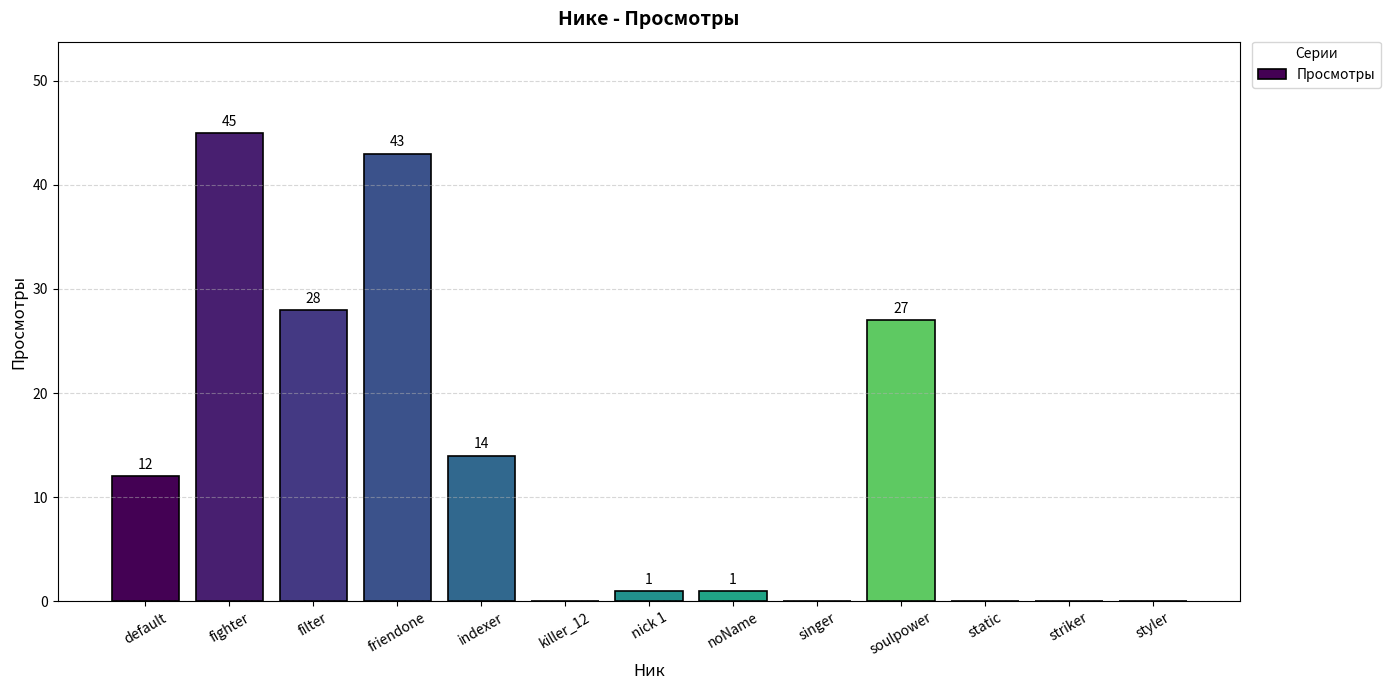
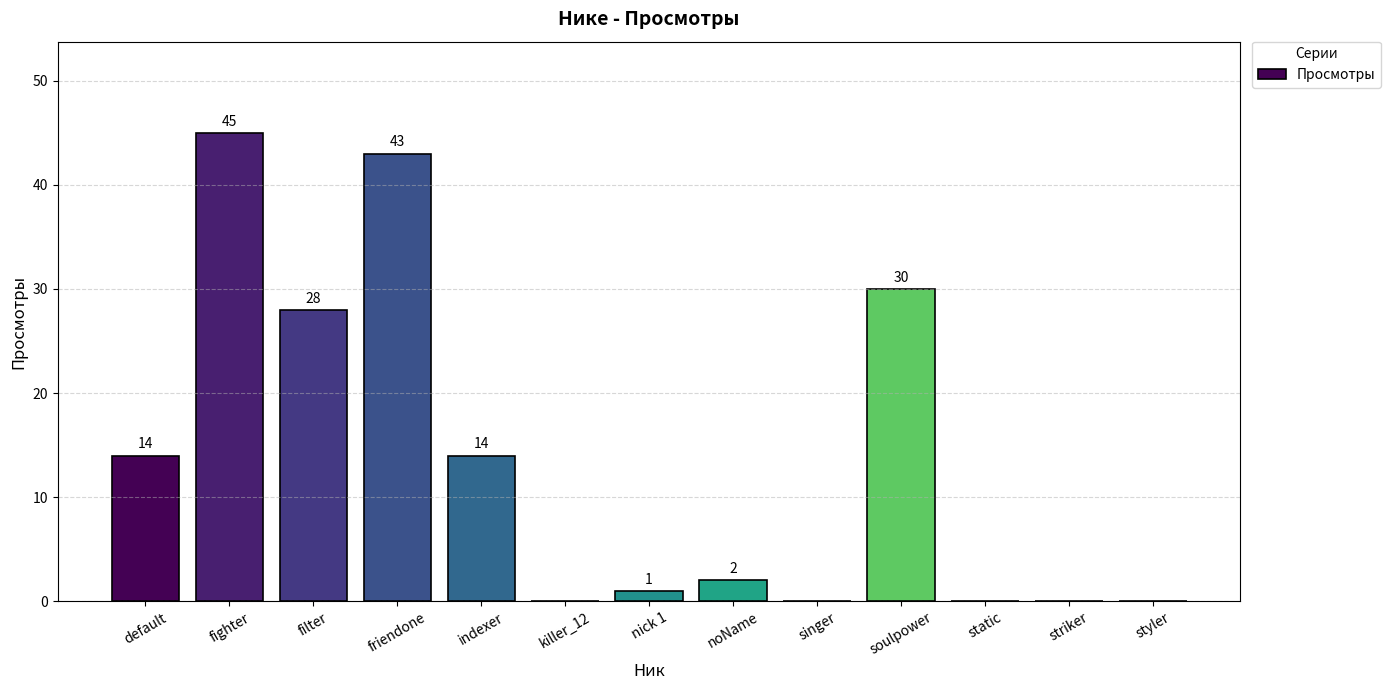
default: 12 -> 14
noName: 1 -> 2
soulpower: 27 -> 30
